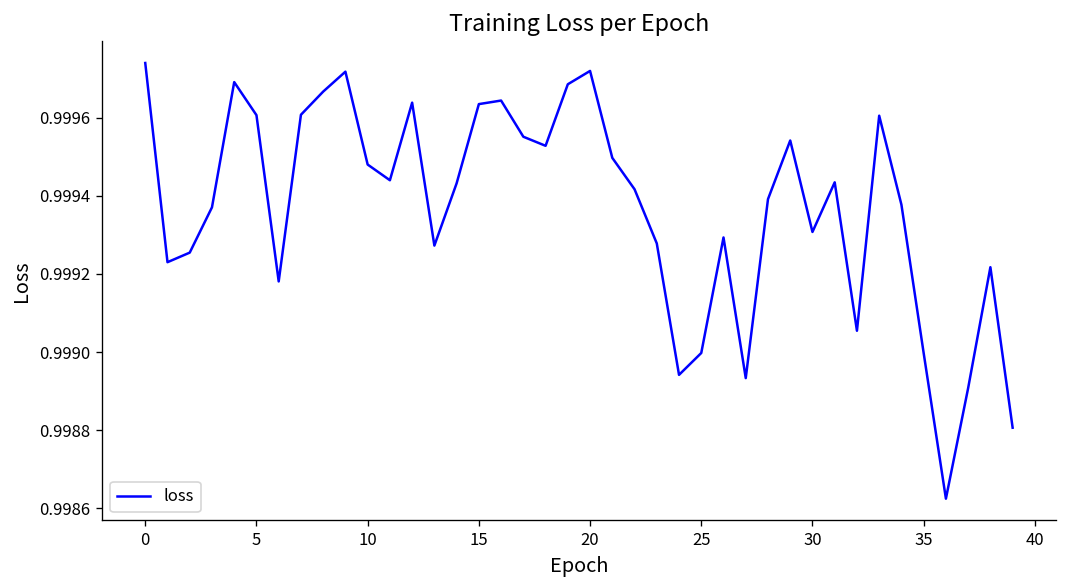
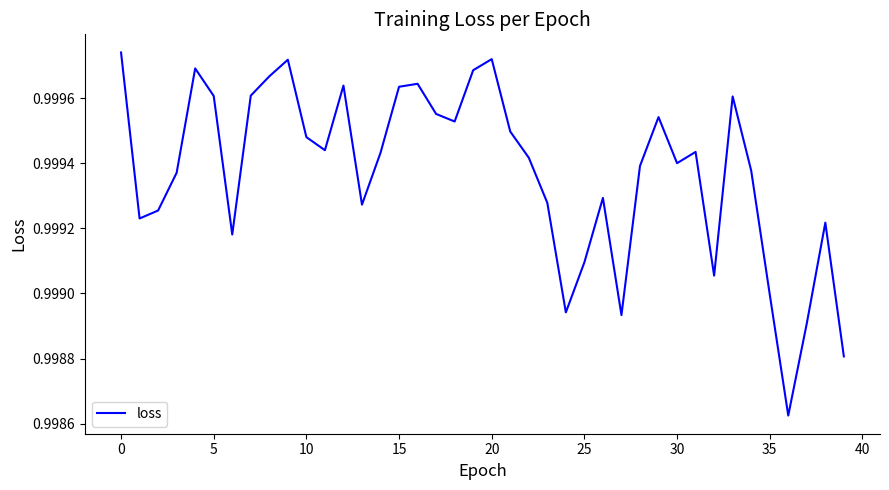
25: 0.99900 -> 0.99910
30: 0.99931 -> 0.99940
